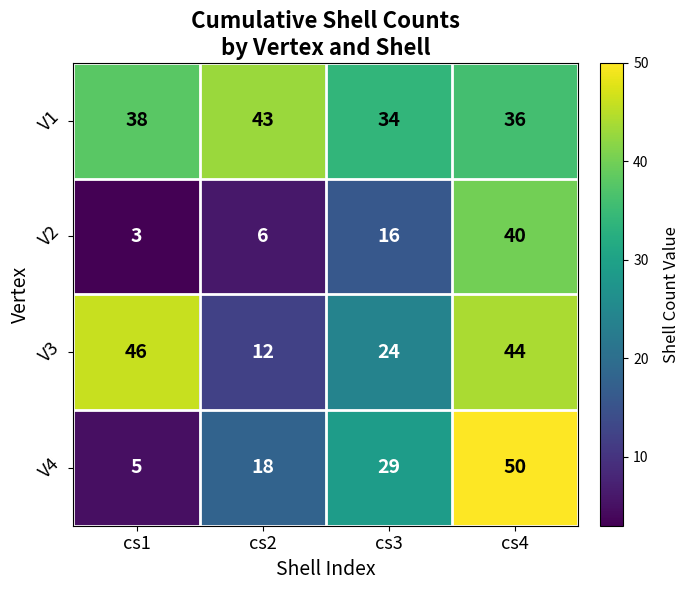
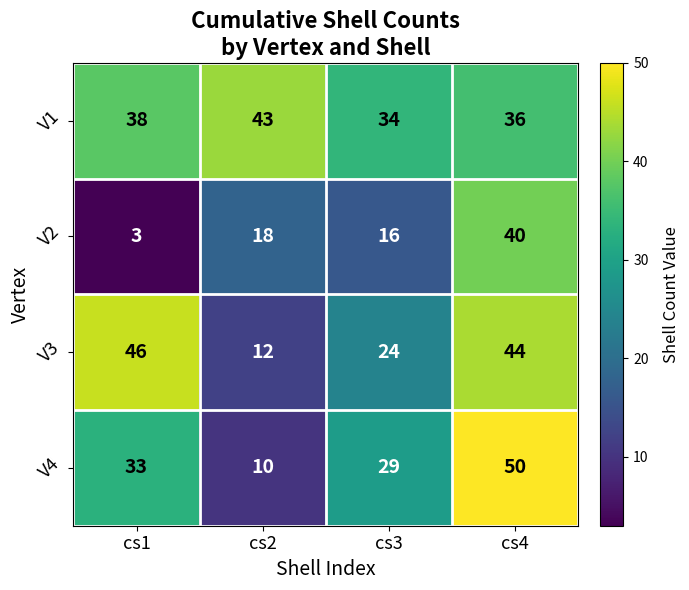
V2, cs2: 6 -> 18
V4, cs1: 5 -> 33
V4, cs2: 18 -> 10
